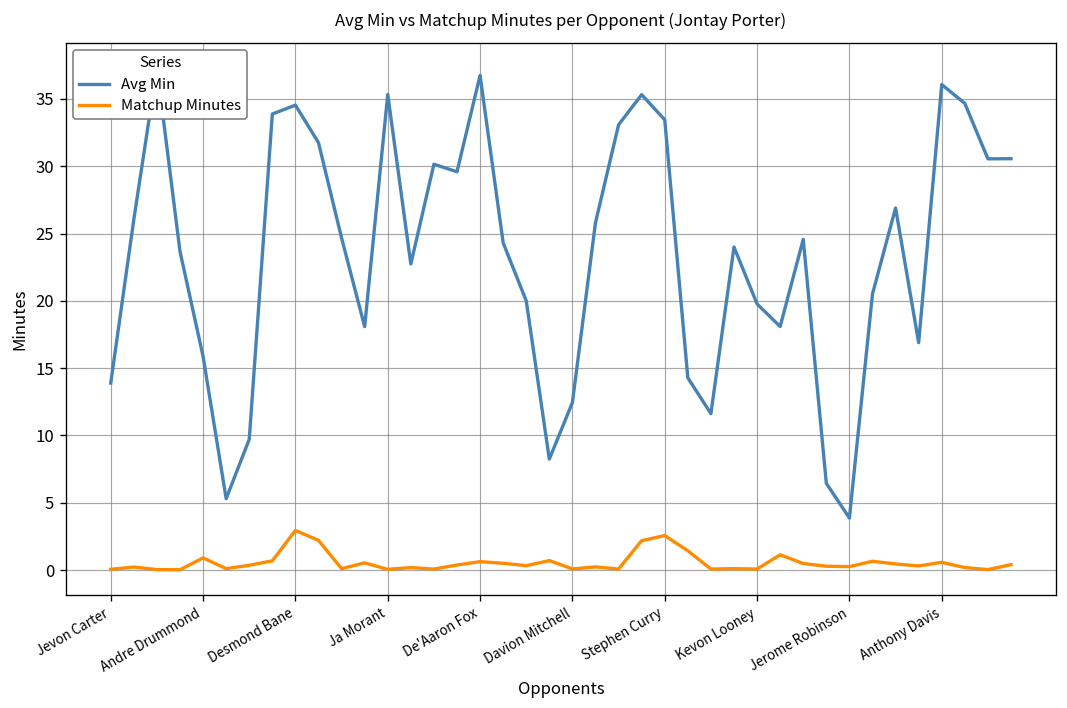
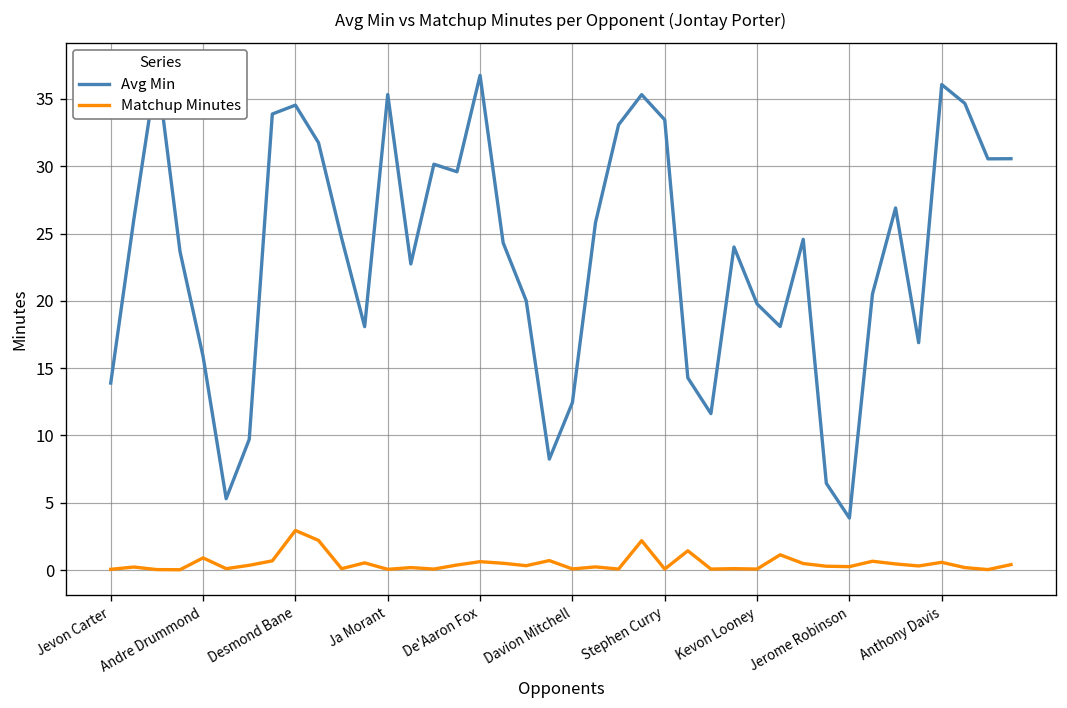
Matchup Minutes, Stephen Curry: 2.6 -> 0.1
